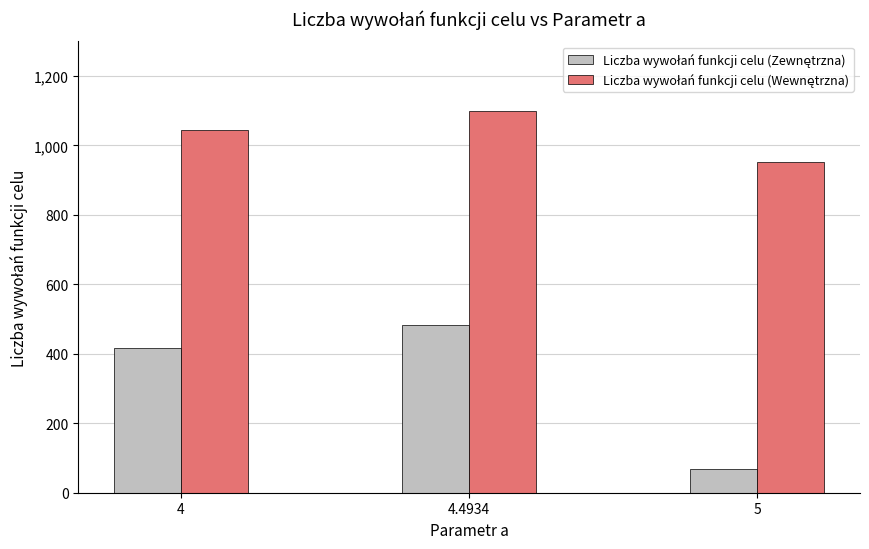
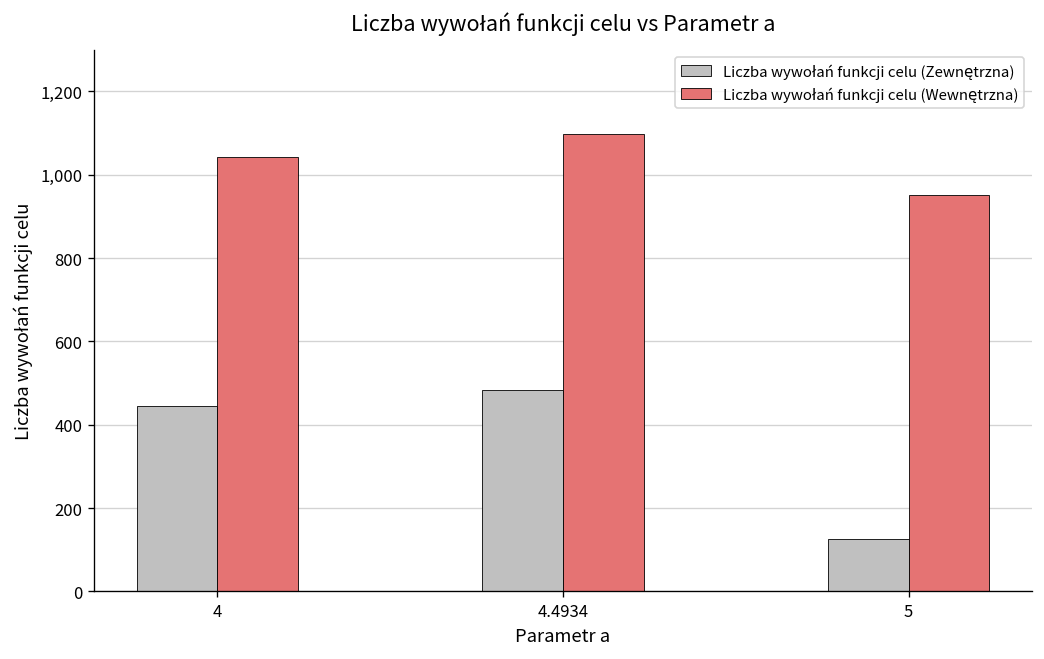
Liczba wywołań funkcji celu (Zewnętrzna), 4: 420 -> 450
Liczba wywołań funkcji celu (Zewnętrzna), 5: 70 -> 130
